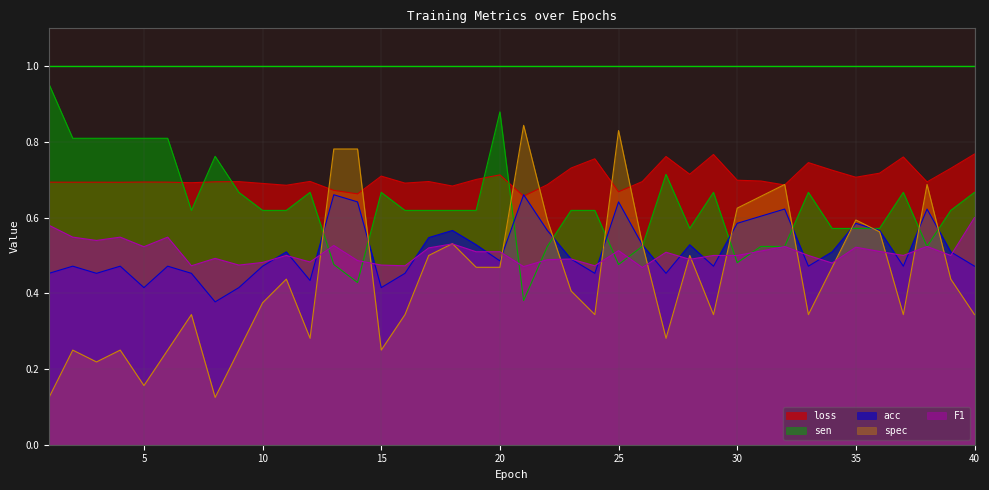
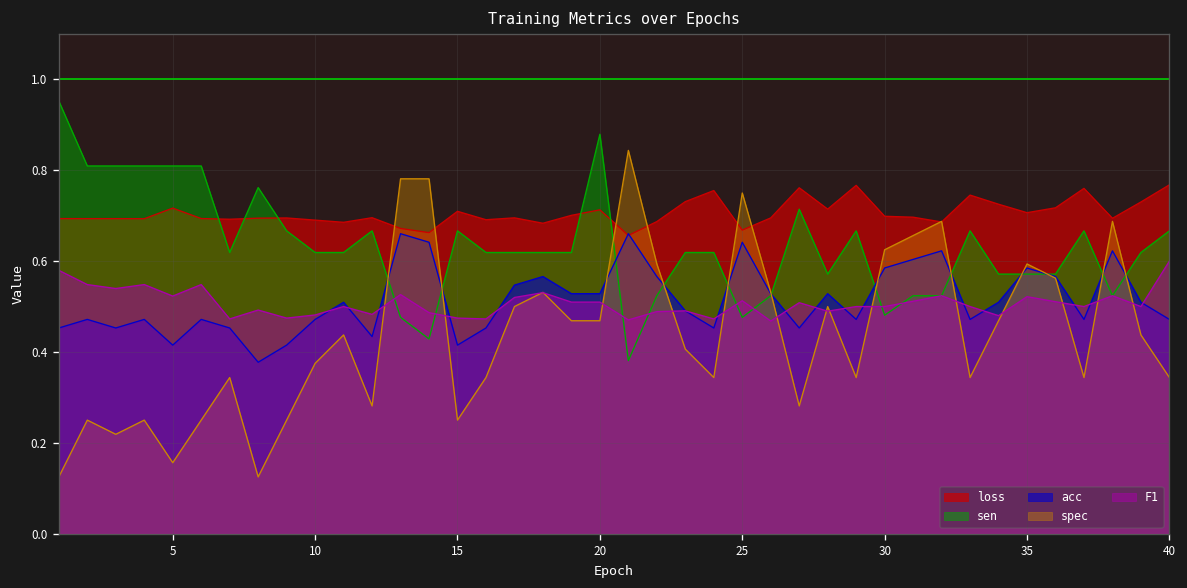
loss, 5: 0.69 -> 0.72
acc, 20: 0.49 -> 0.53
spec, 25: 0.83 -> 0.75
